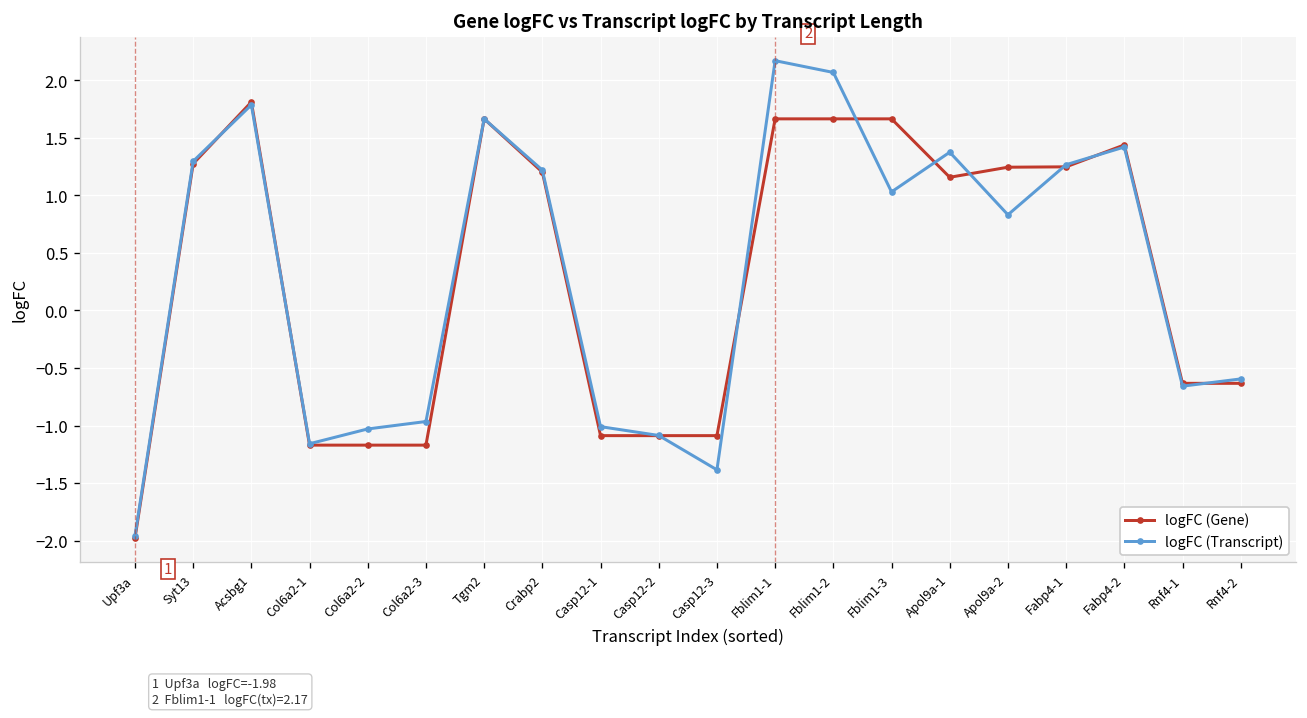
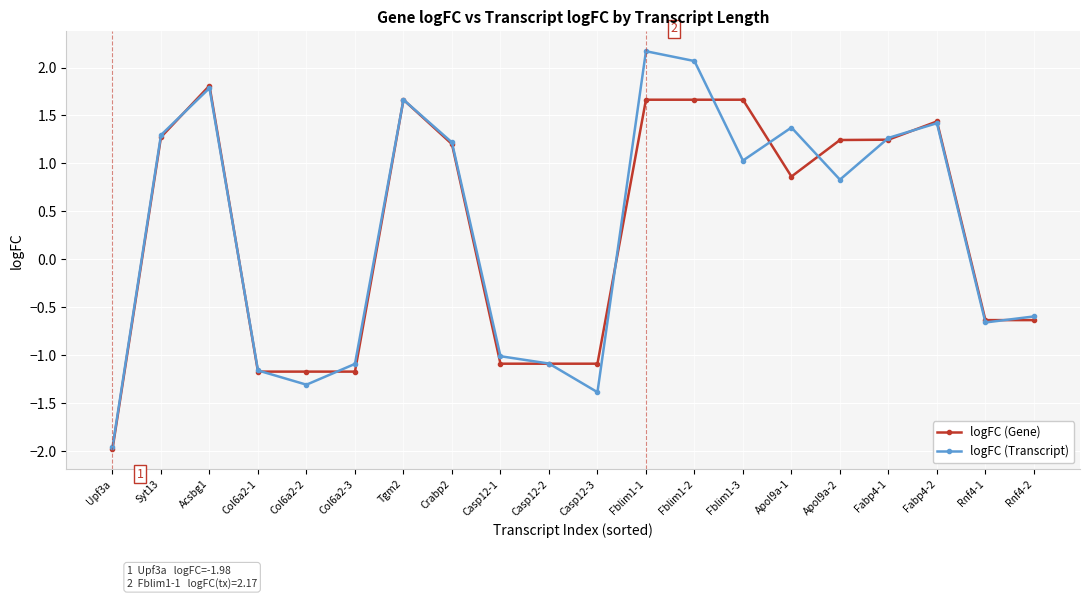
logFC (Transcript), Col6a2-2: -1.0 -> -1.3
logFC (Transcript), Col6a2-3: -1.0 -> -1.1
logFC (Gene), Apol9a-1: 1.2 -> 0.9
